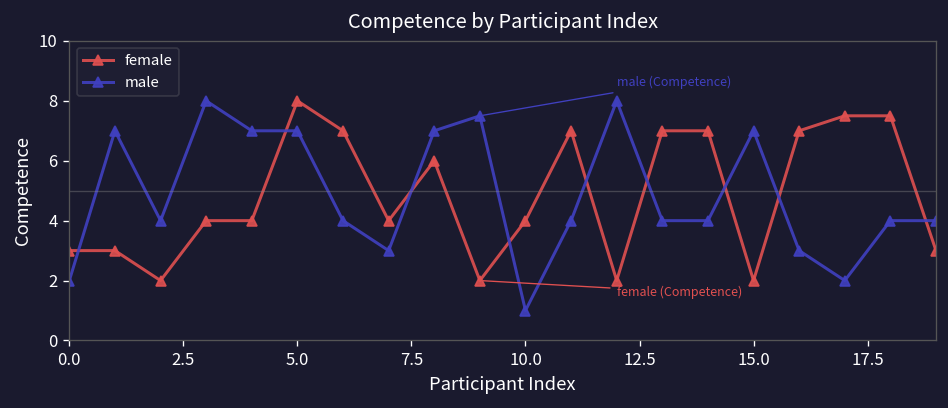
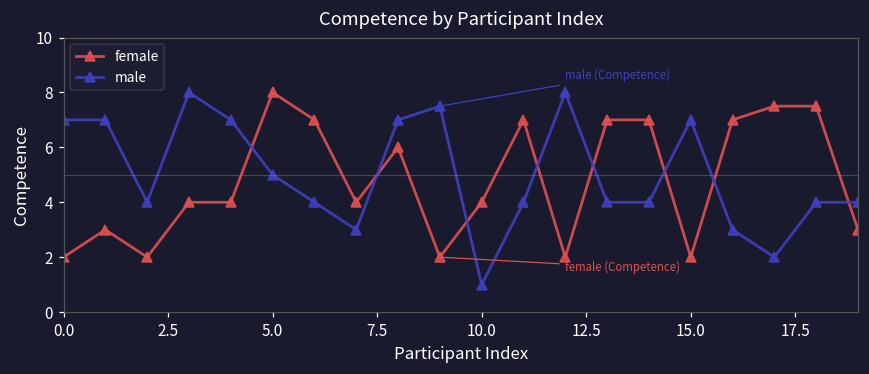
female, 0.0: 3 -> 2
male, 0.0: 2 -> 7
male, 5.0: 7 -> 5
